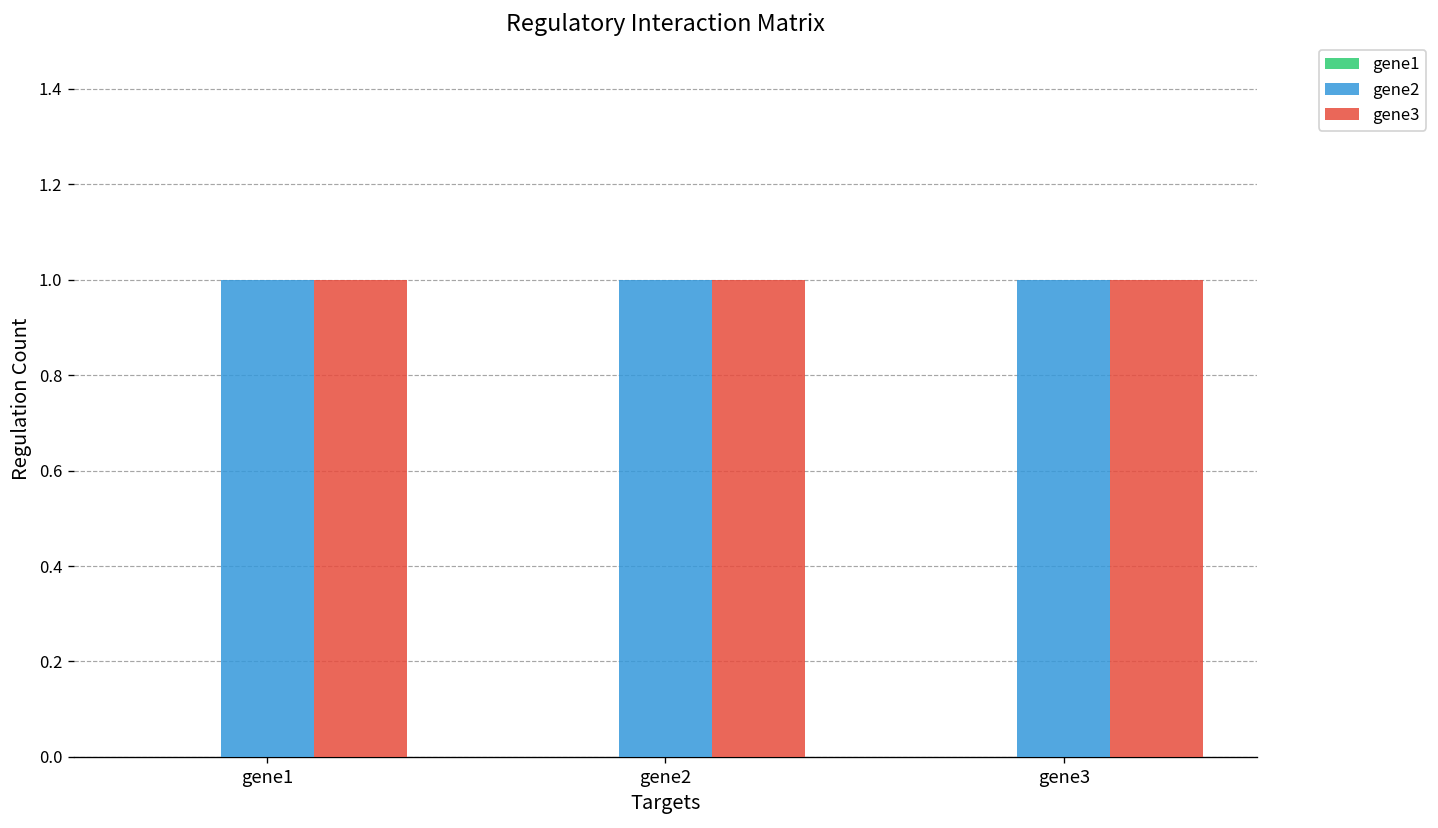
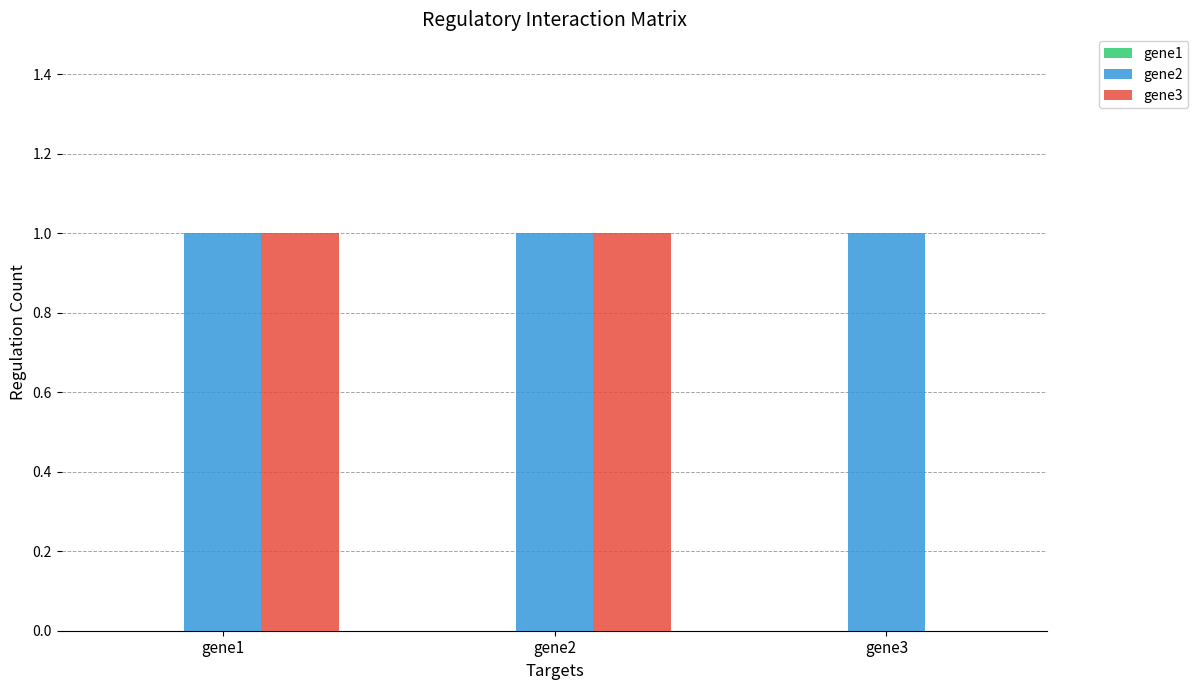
gene3, gene3: 1 -> 0
